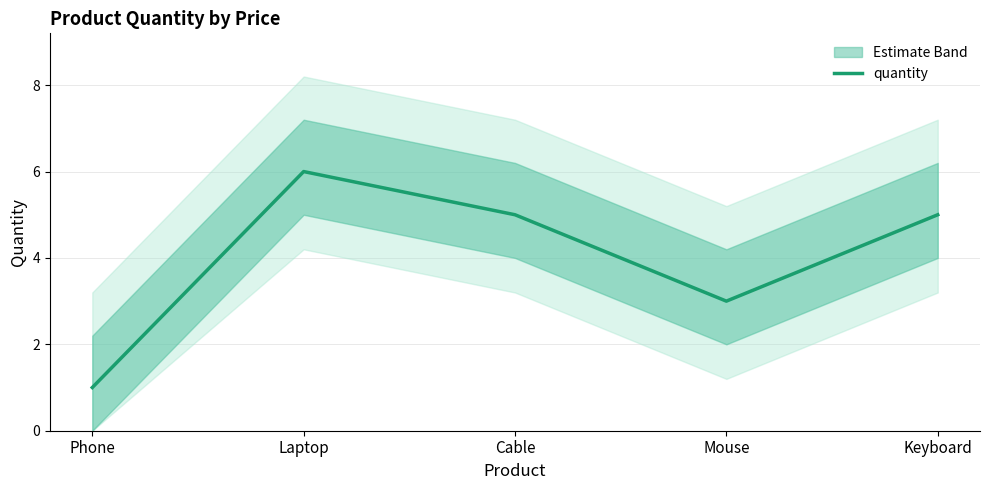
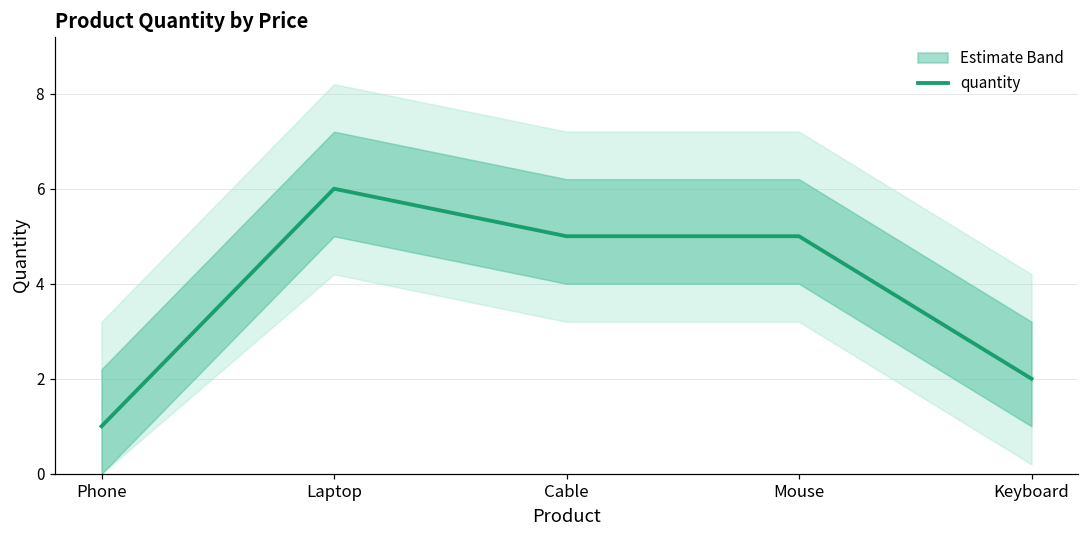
quantity, Mouse: 3 -> 5
quantity, Keyboard: 5 -> 2
